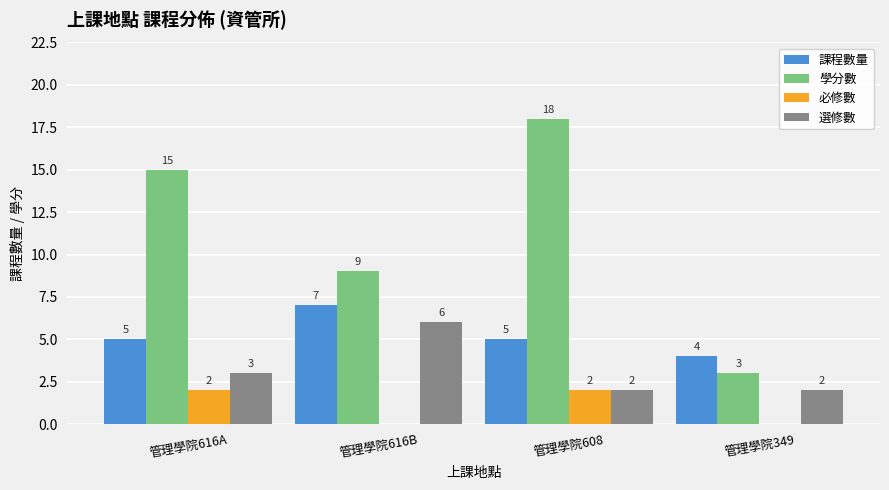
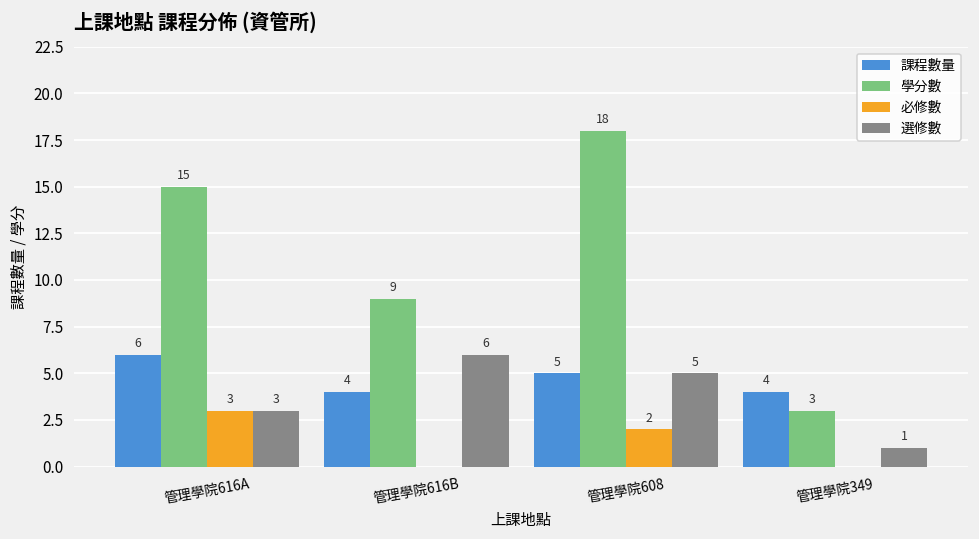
課程數量, 管理學院616A: 5 -> 6
必修數, 管理學院616A: 2 -> 3
課程數量, 管理學院616B: 7 -> 4
選修數, 管理學院608: 2 -> 5
選修數, 管理學院349: 2 -> 1
